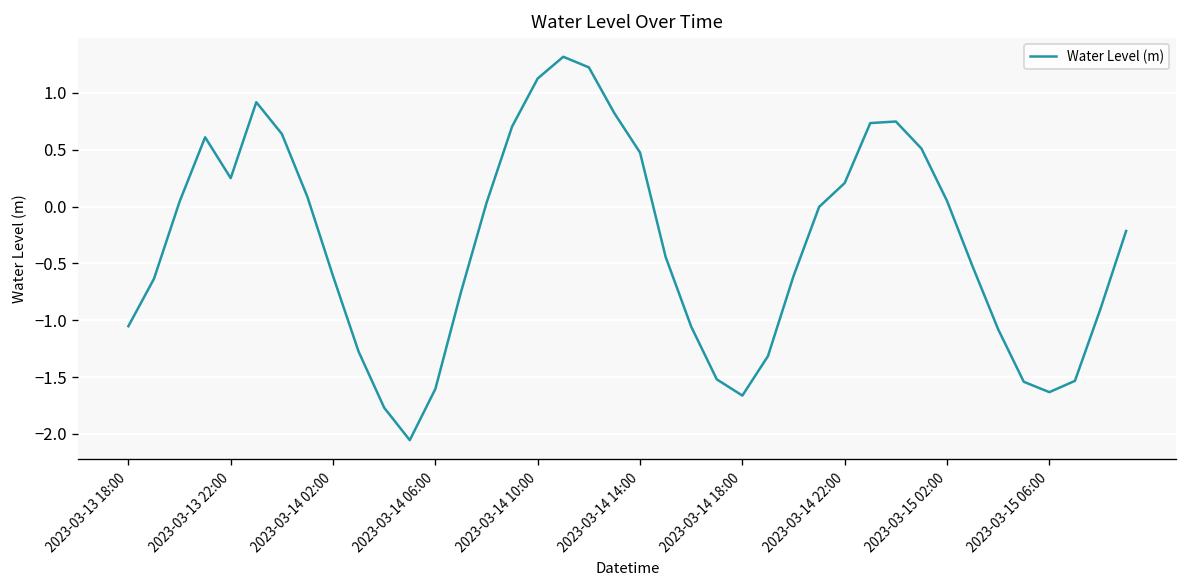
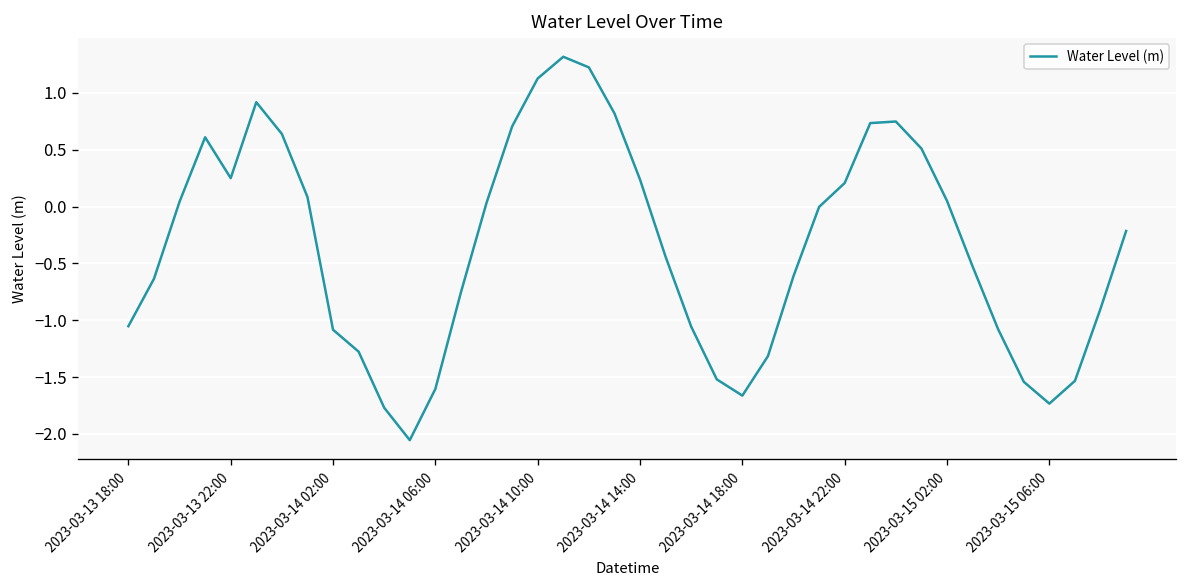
2023-03-14 02:00: -0.6 -> -1.1
2023-03-14 14:00: 0.5 -> 0.2
2023-03-15 06:00: -1.6 -> -1.7
